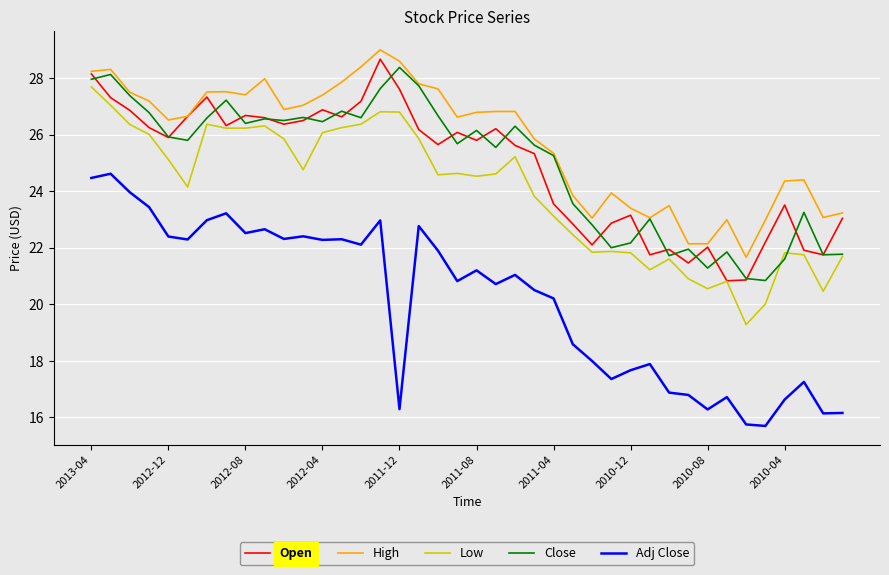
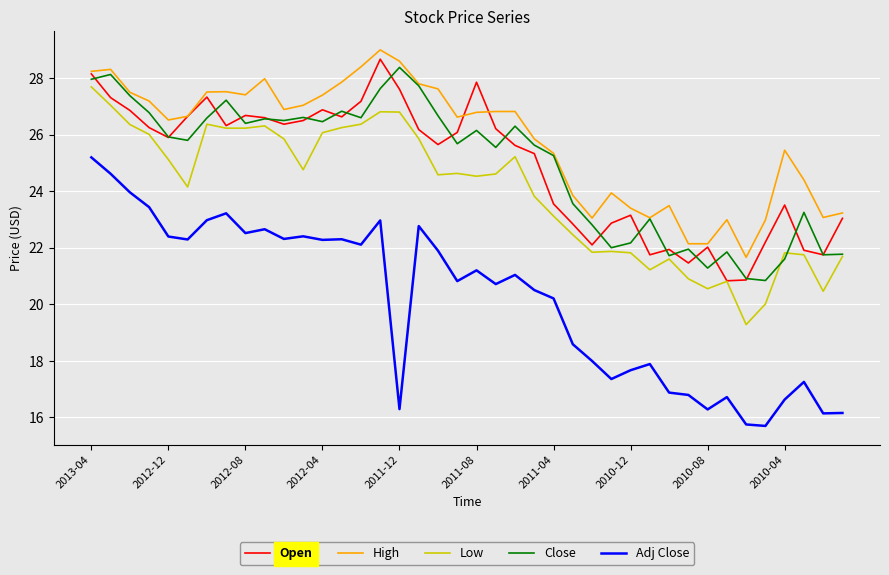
Adj Close, 2013-04: 24.5 -> 25.2
Open, 2011-08: 25.8 -> 27.9
High, 2010-04: 24.4 -> 25.5
